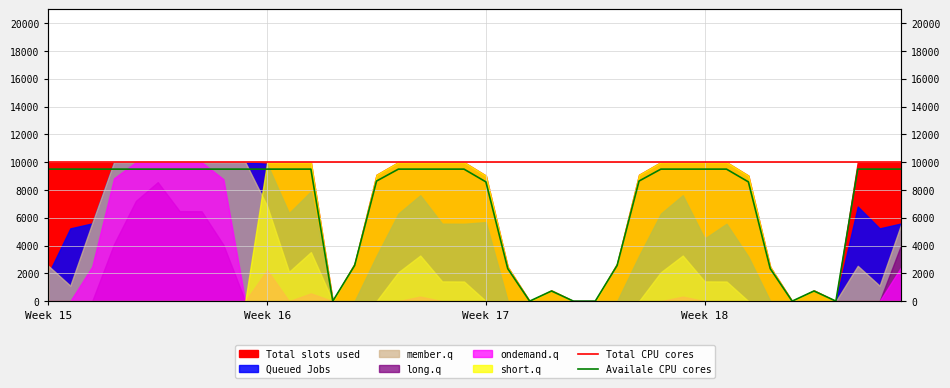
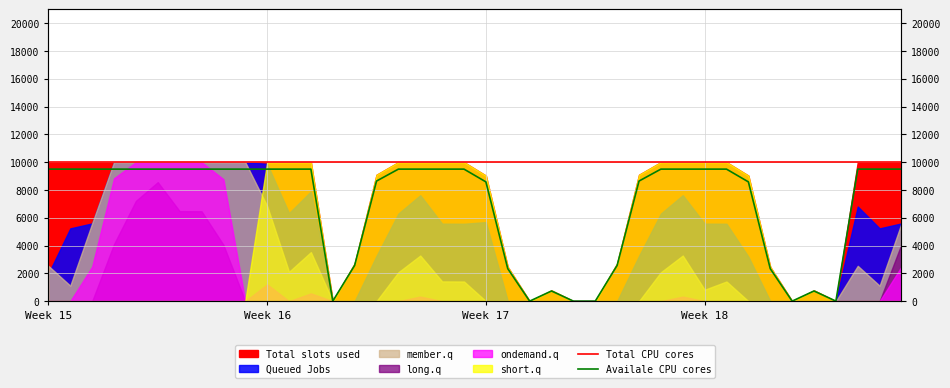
ondemand.q, Week 16: 2200 -> 1200
Queued Jobs, Week 18: 4500 -> 5600
member.q, Week 18: 1400 -> 800
